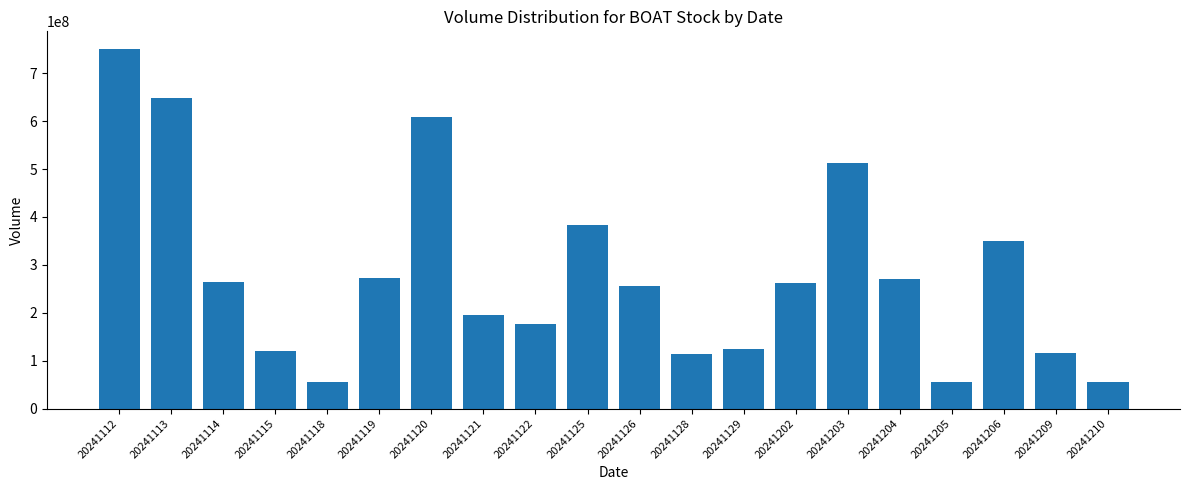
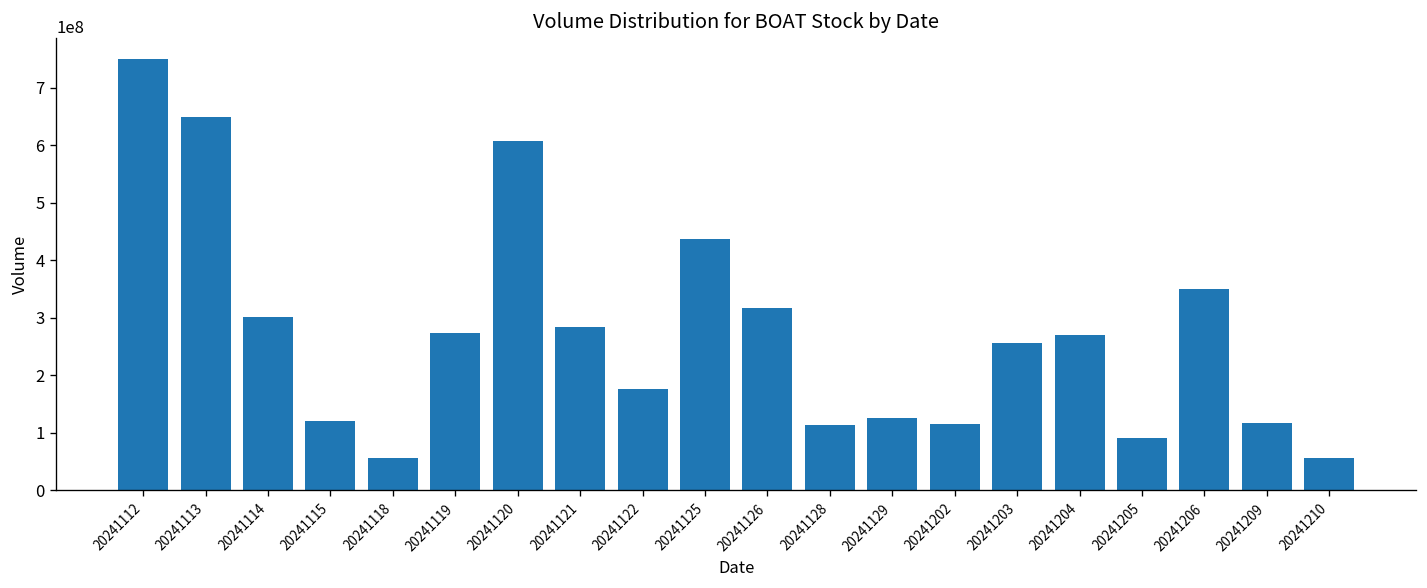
20241114: 260000000 -> 300000000
20241121: 200000000 -> 280000000
20241125: 380000000 -> 440000000
20241126: 260000000 -> 320000000
20241202: 260000000 -> 120000000
20241203: 510000000 -> 260000000
20241205: 60000000 -> 90000000
